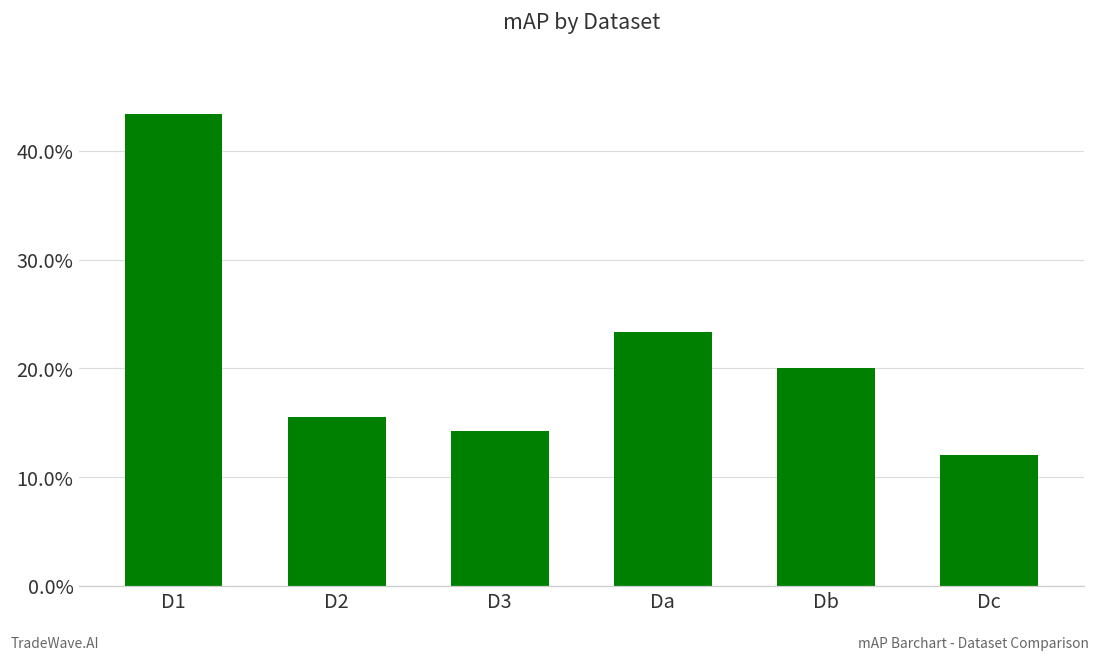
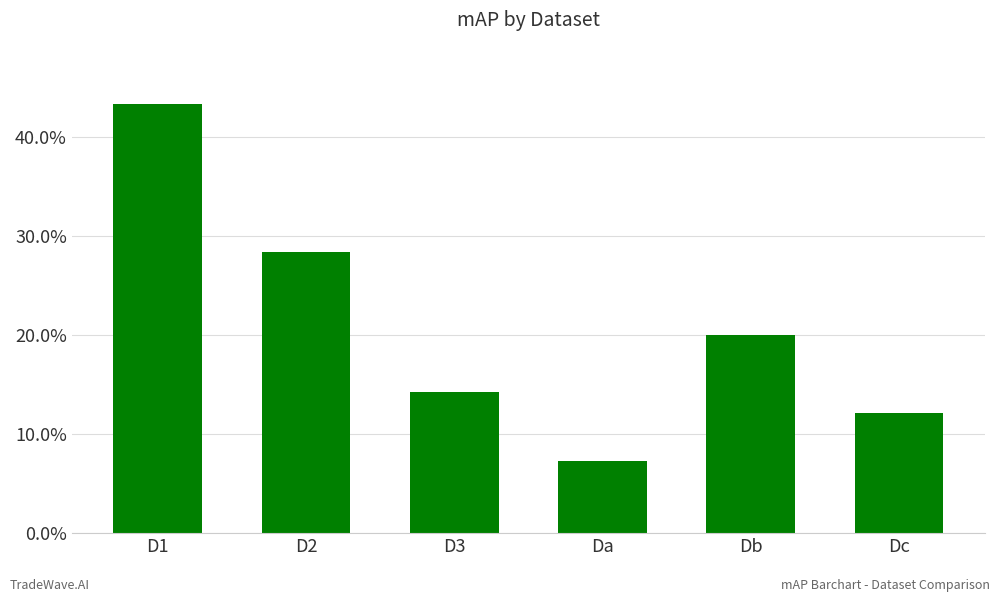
D2: 16% -> 28%
Da: 23% -> 7%
